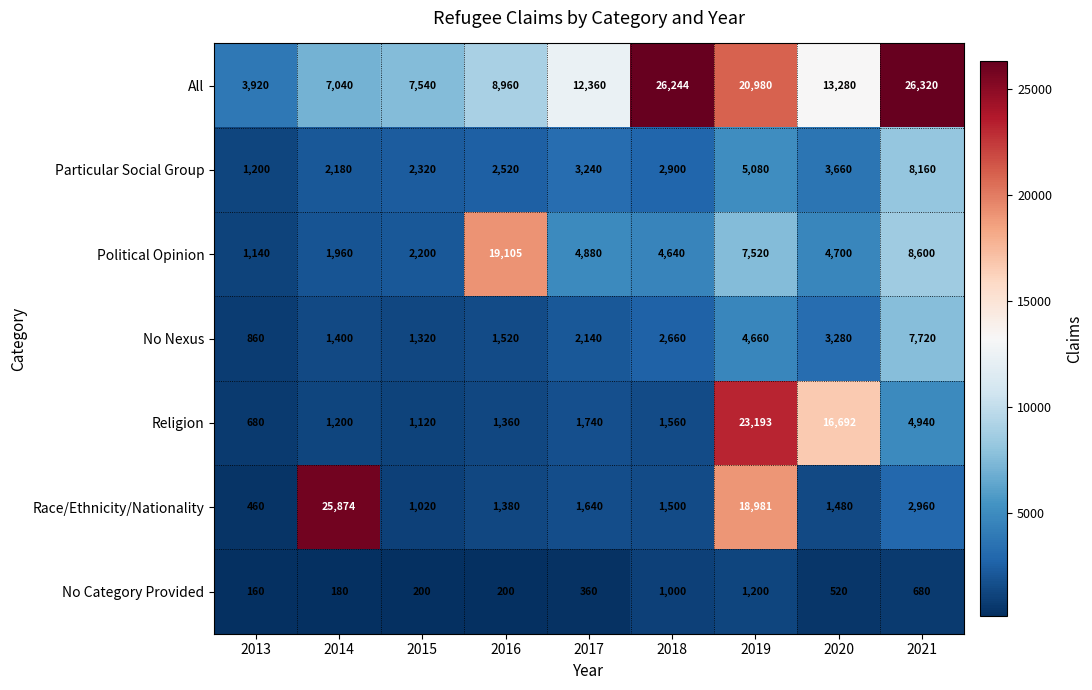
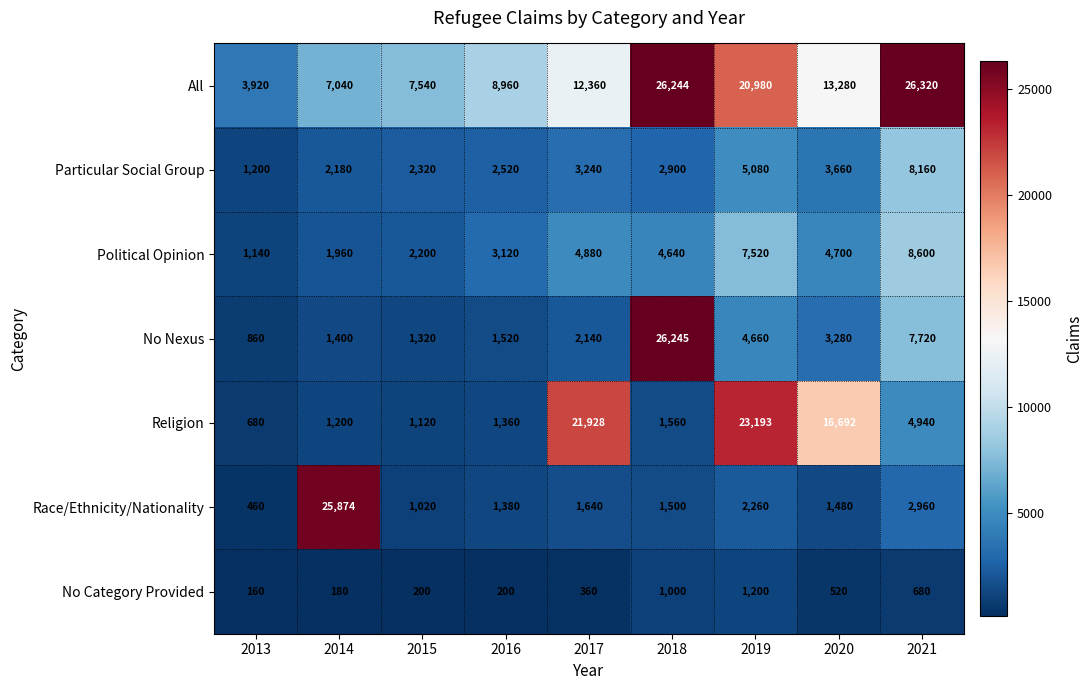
Political Opinion, 2016: 19,105 -> 3,120
No Nexus, 2018: 2,660 -> 26,245
Religion, 2017: 1,740 -> 21,928
Race/Ethnicity/Nationality, 2019: 18,981 -> 2,260
